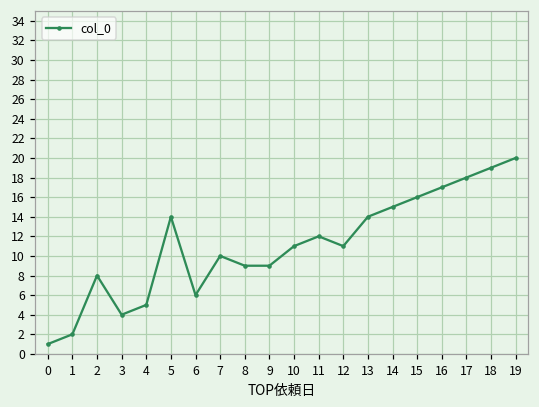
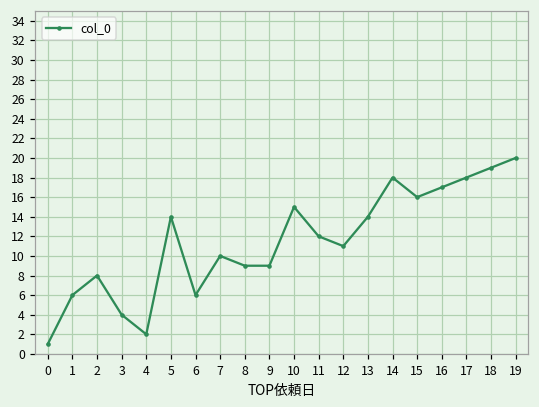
1: 2 -> 6
4: 5 -> 2
10: 11 -> 15
14: 15 -> 18
